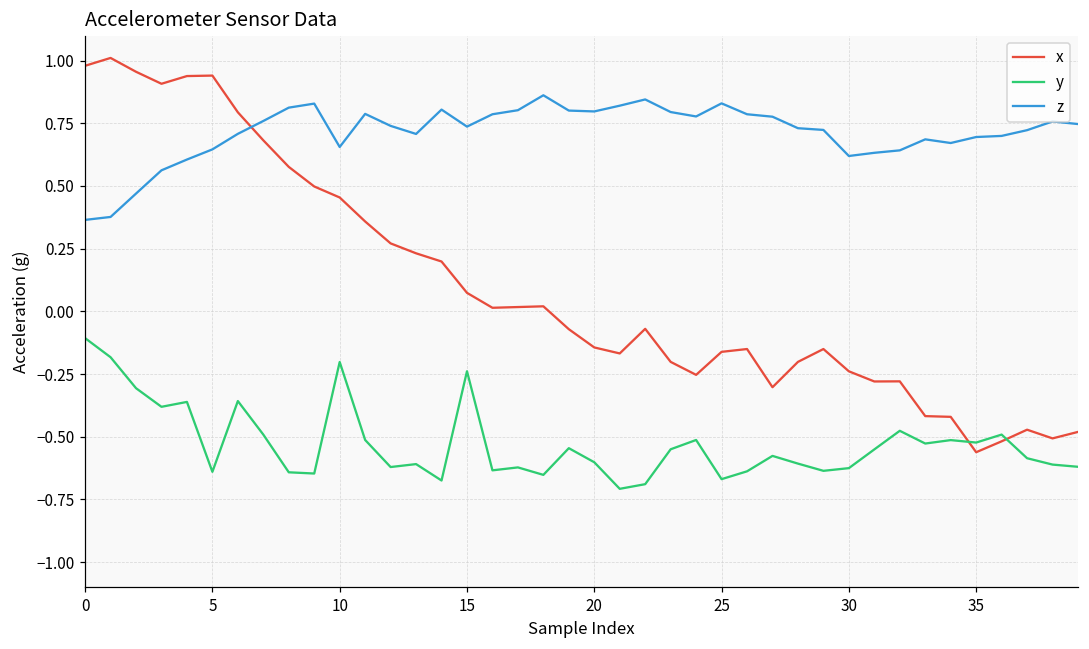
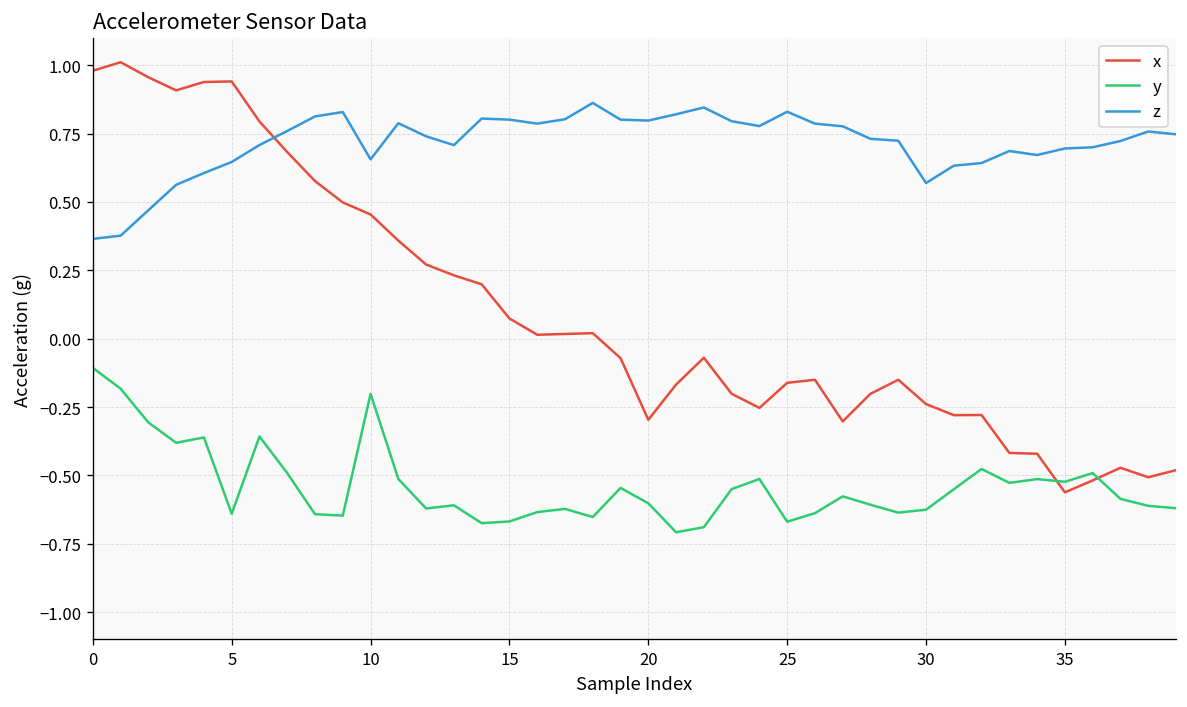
y, 15: -0.24 -> -0.67
z, 15: 0.74 -> 0.80
x, 20: -0.14 -> -0.30
z, 30: 0.62 -> 0.57
